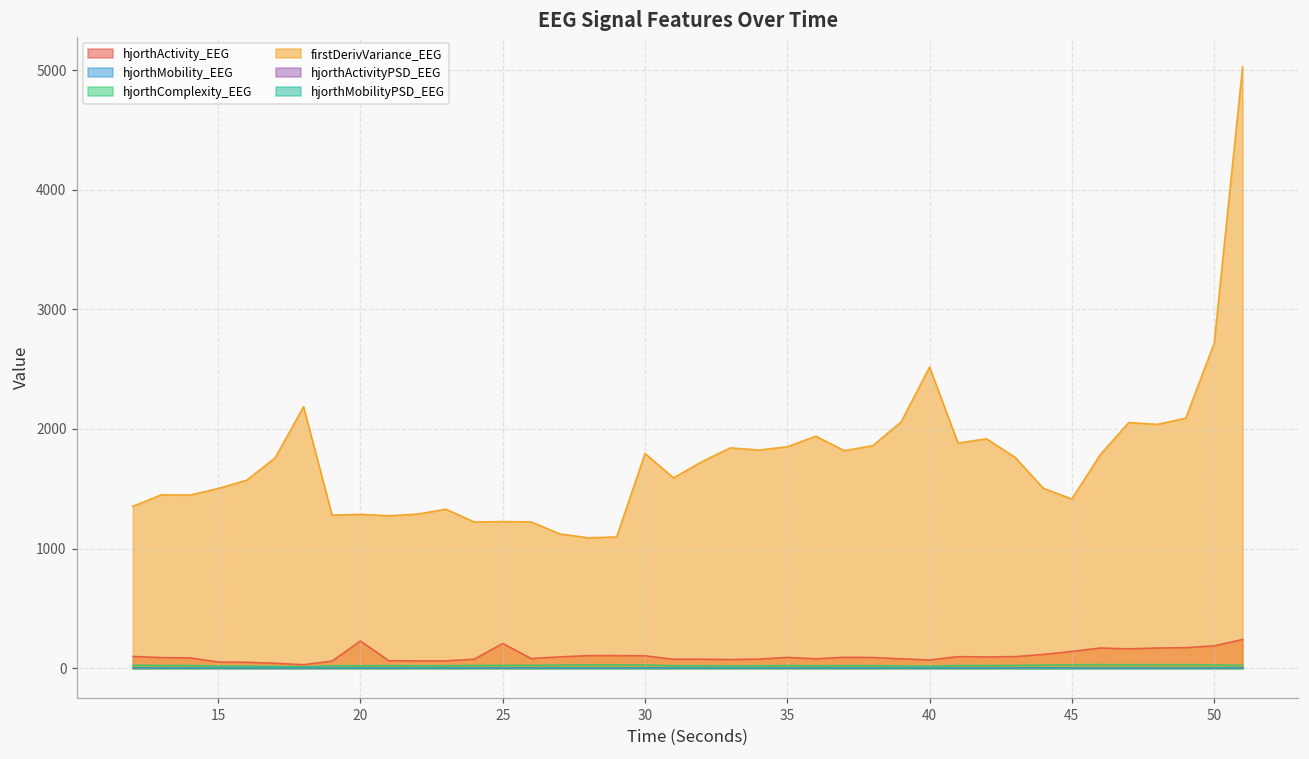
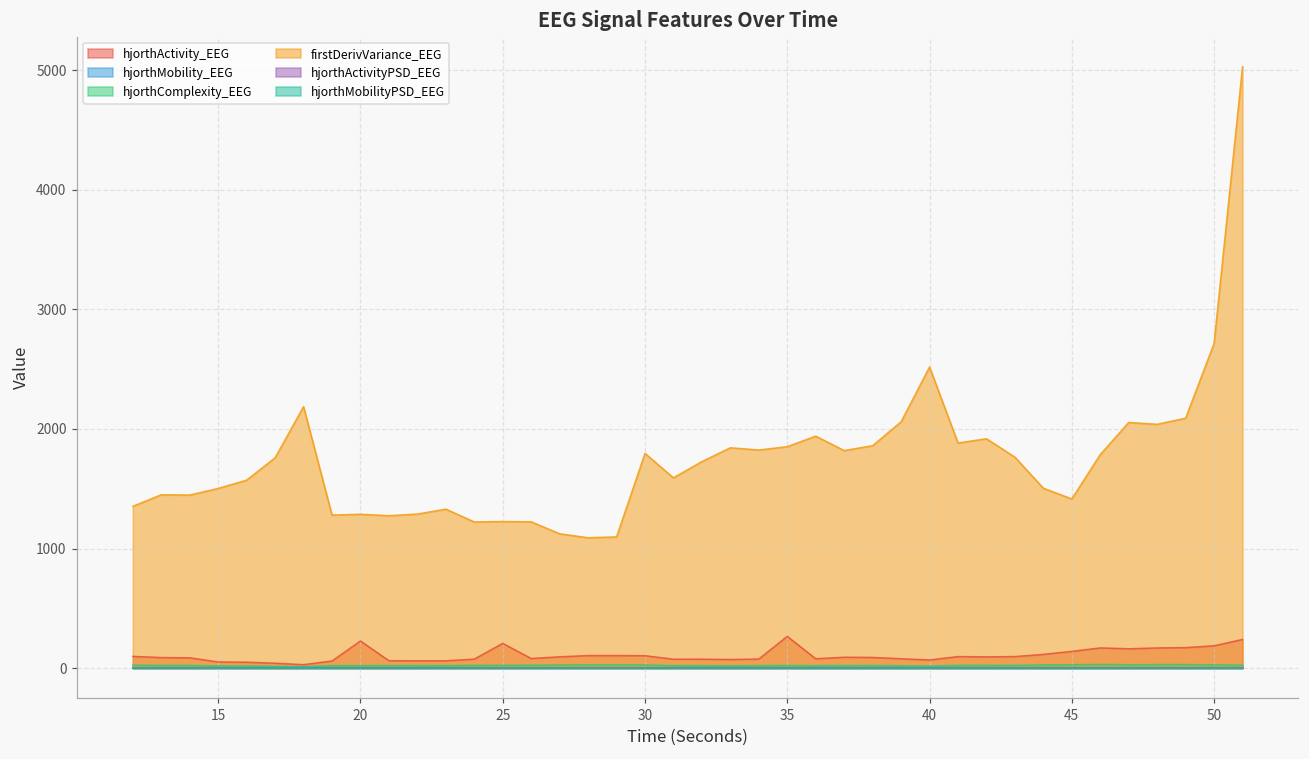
hjorthActivity_EEG, 35: 90 -> 270
